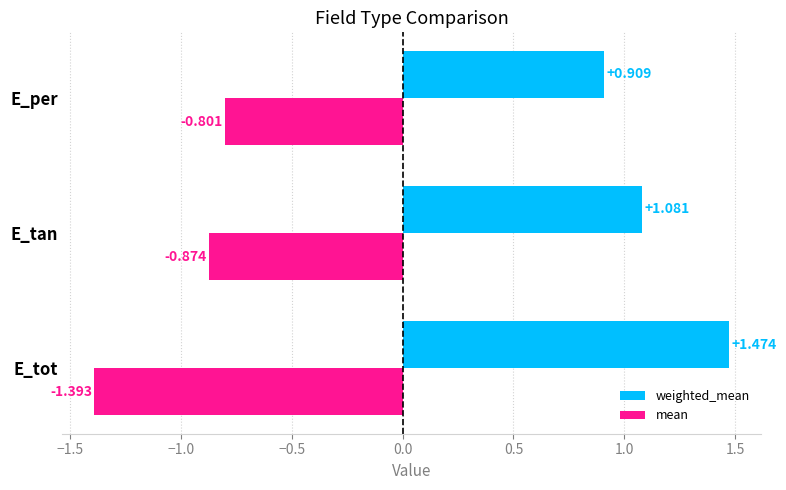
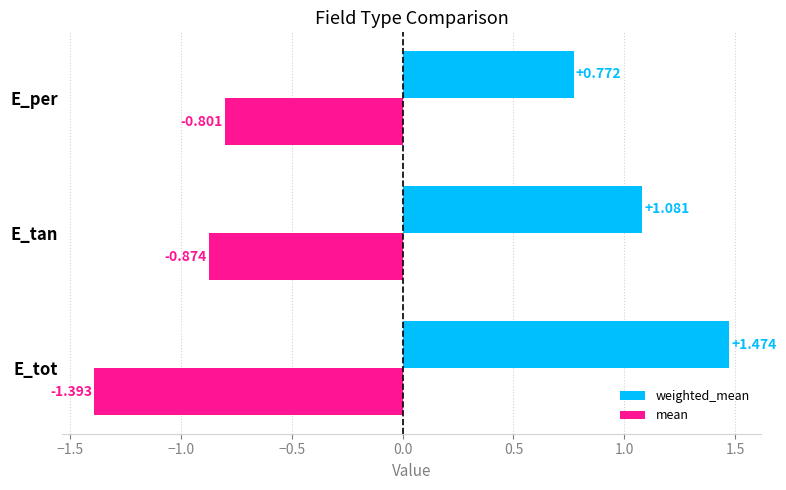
weighted_mean, E_per: +0.909 -> +0.772
